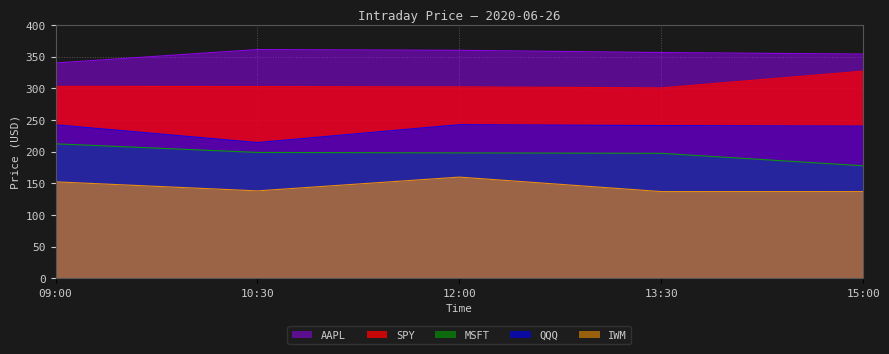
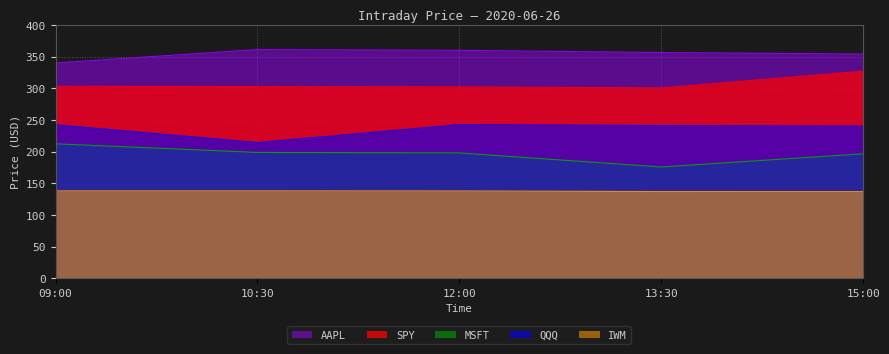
IWM, 09:00: 150 -> 140
IWM, 12:00: 160 -> 140
MSFT, 13:30: 200 -> 180
MSFT, 15:00: 180 -> 200
